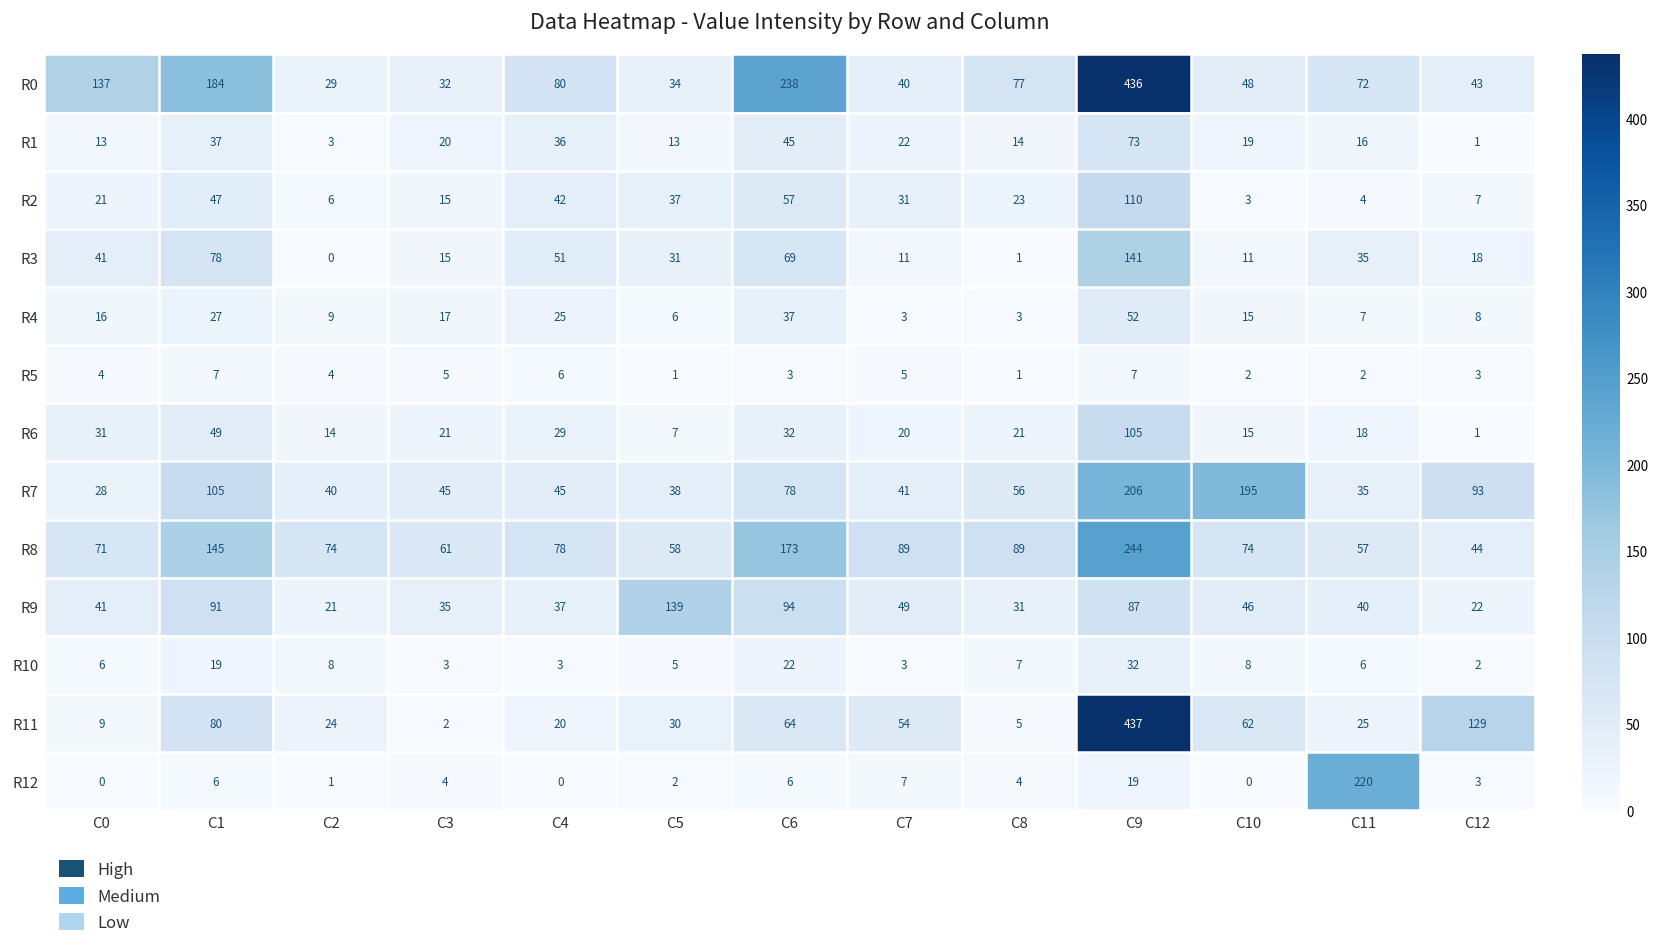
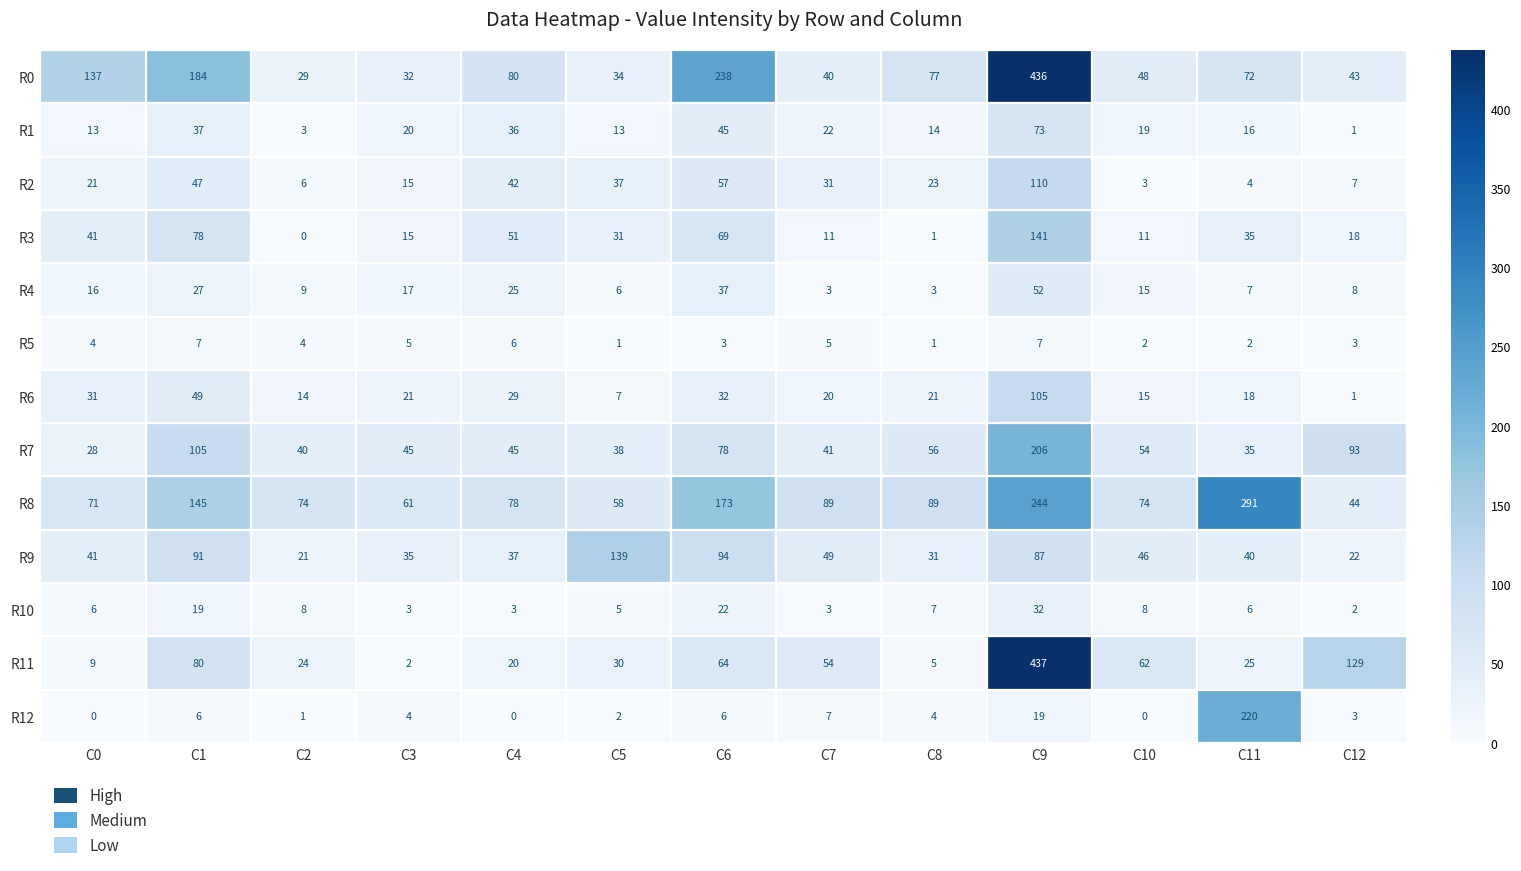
R7, C10: 195 -> 54
R8, C11: 57 -> 291
